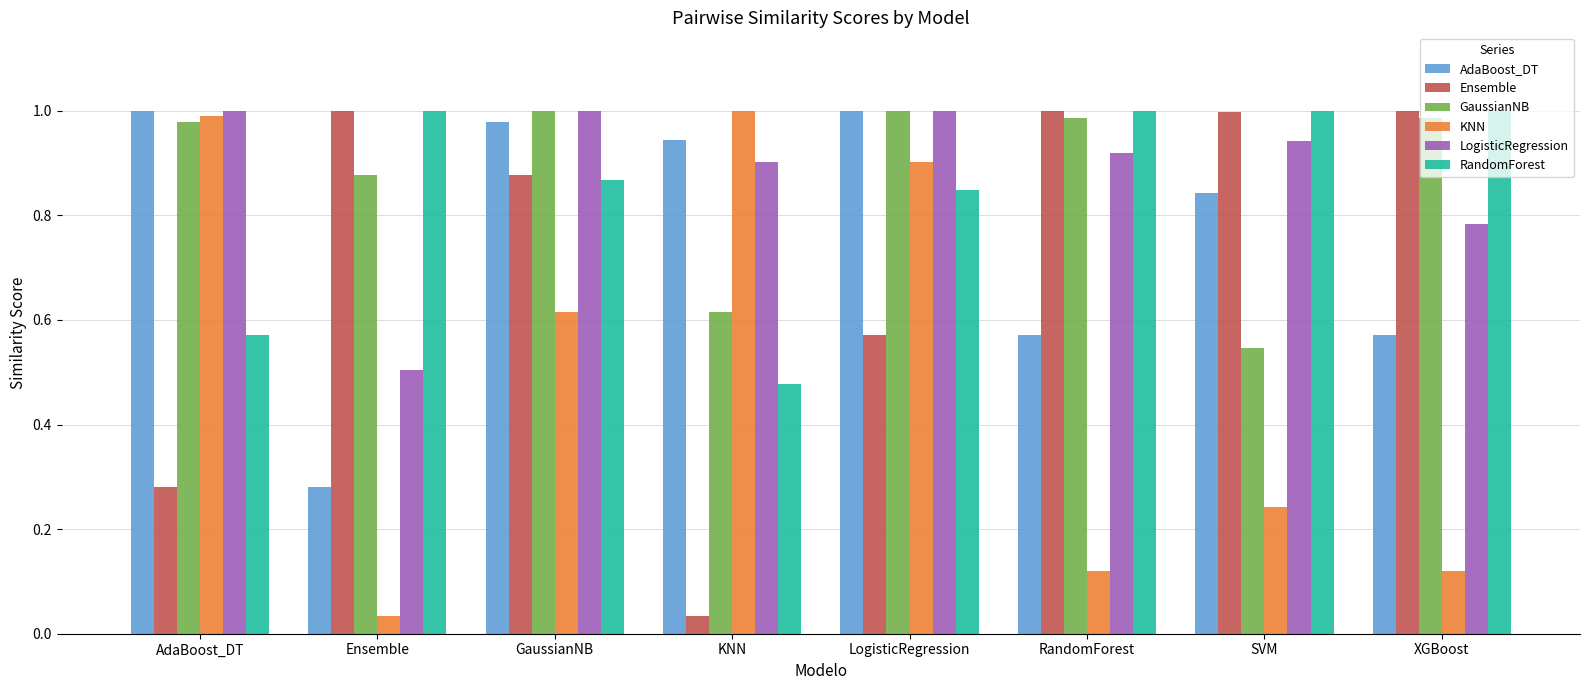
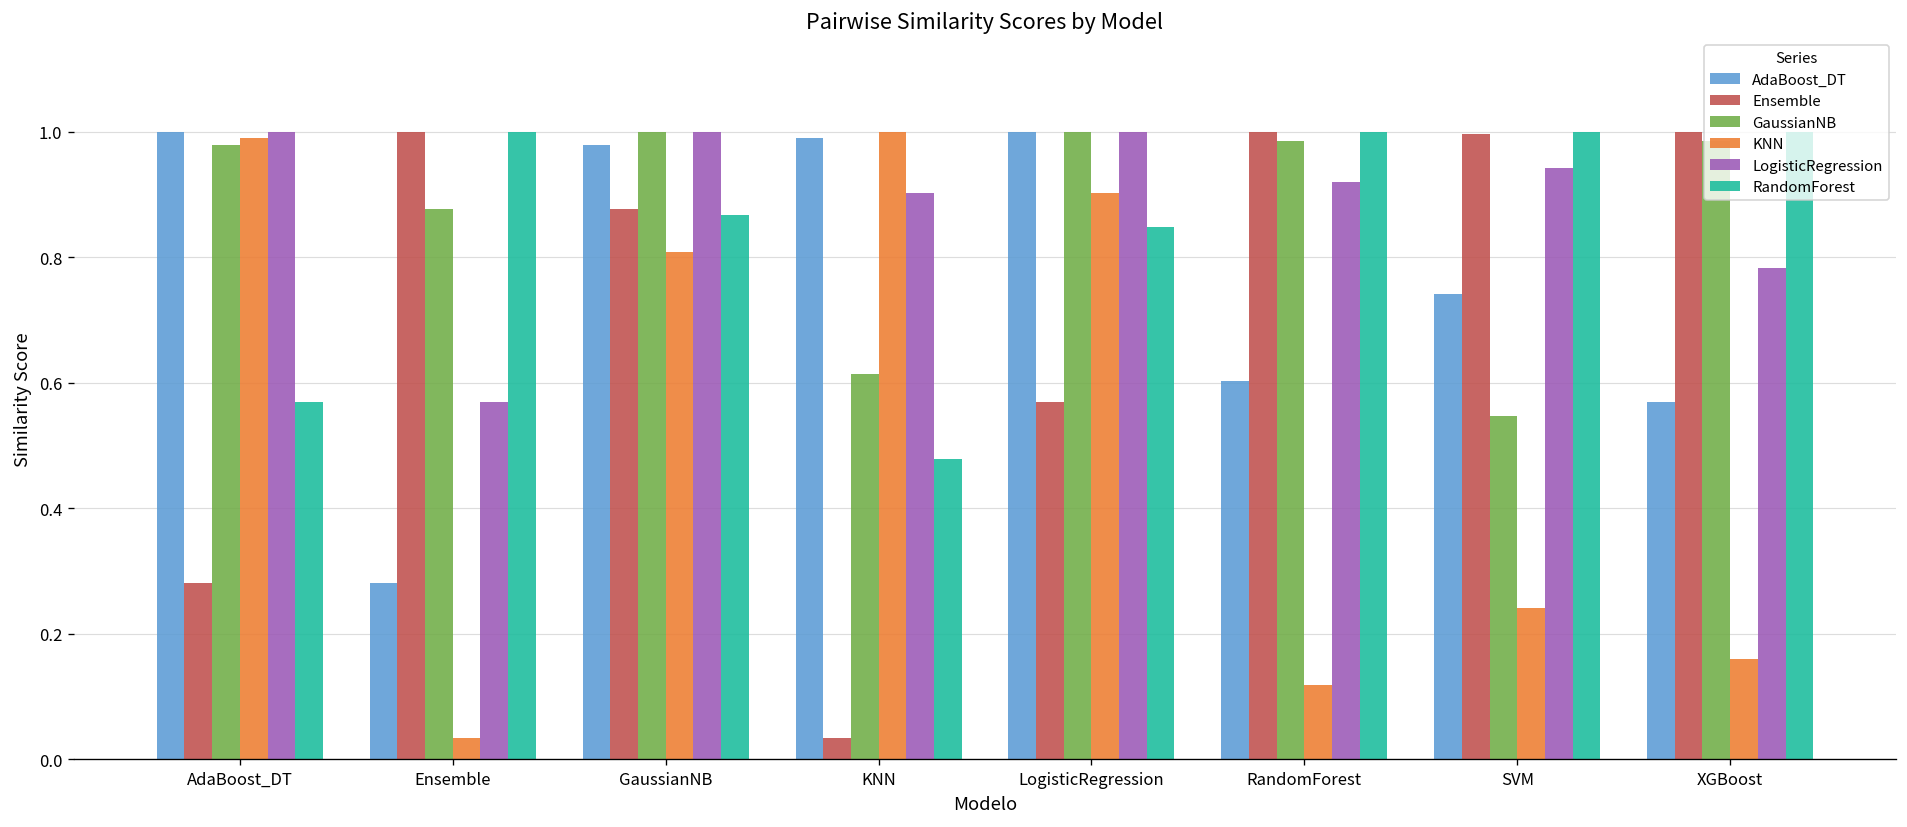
LogisticRegression, Ensemble: 0.50 -> 0.57
KNN, GaussianNB: 0.62 -> 0.81
AdaBoost_DT, KNN: 0.94 -> 0.99
AdaBoost_DT, RandomForest: 0.57 -> 0.60
AdaBoost_DT, SVM: 0.84 -> 0.74
KNN, XGBoost: 0.12 -> 0.16
